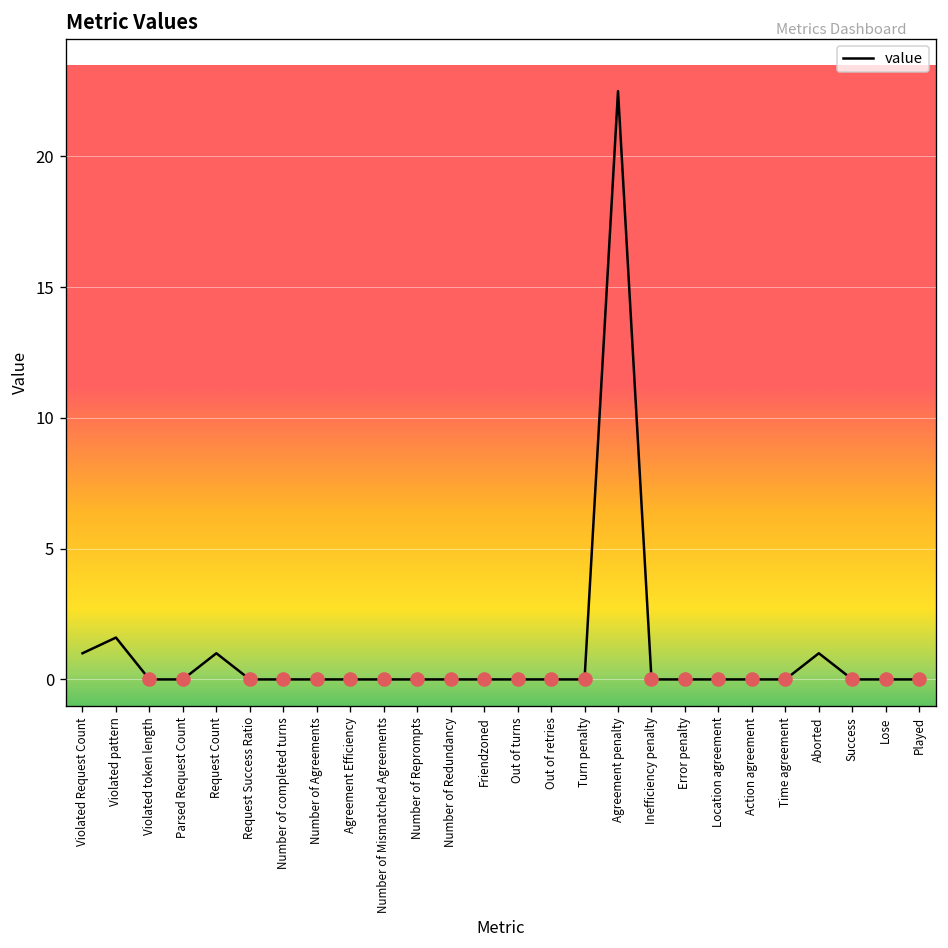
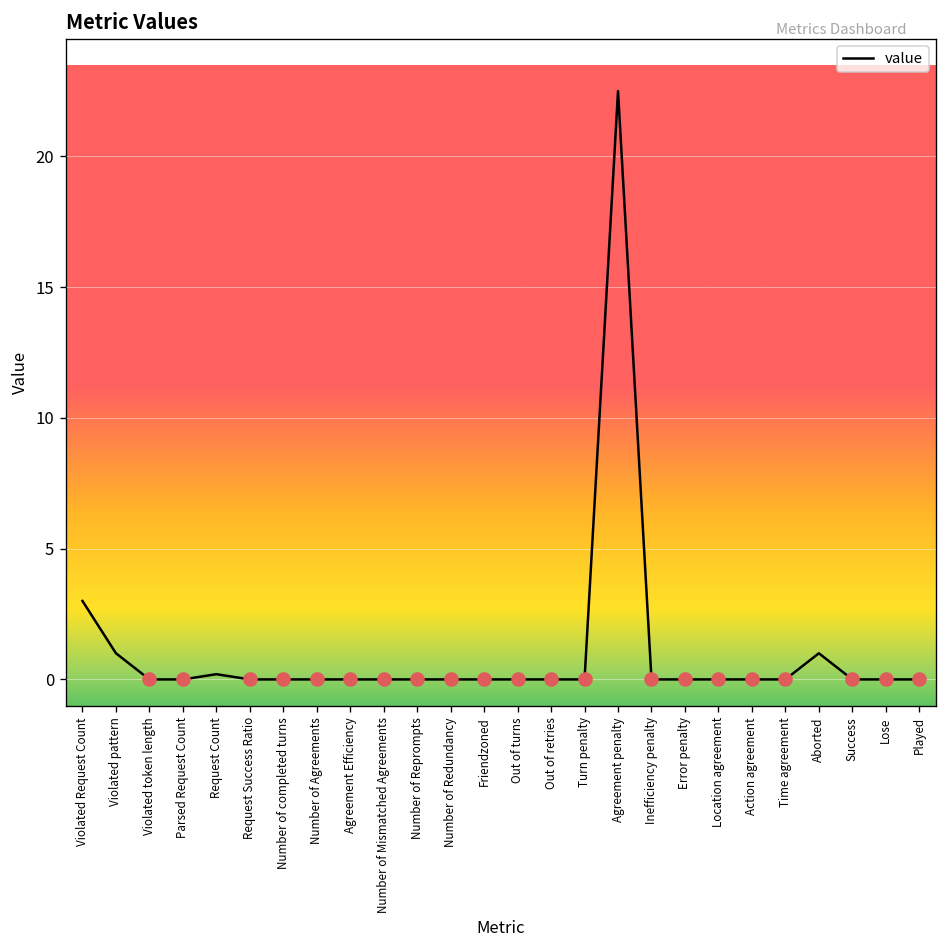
value, Violated Request Count: 1 -> 3
value, Violated pattern: 1.6 -> 1.0
value, Request Count: 1.0 -> 0.2
